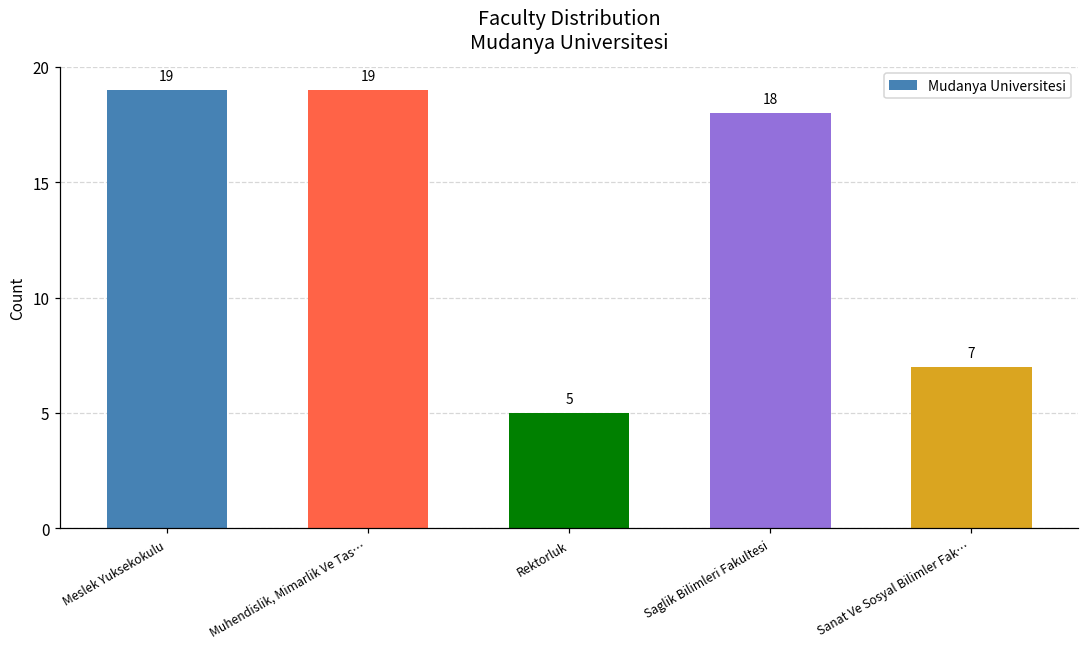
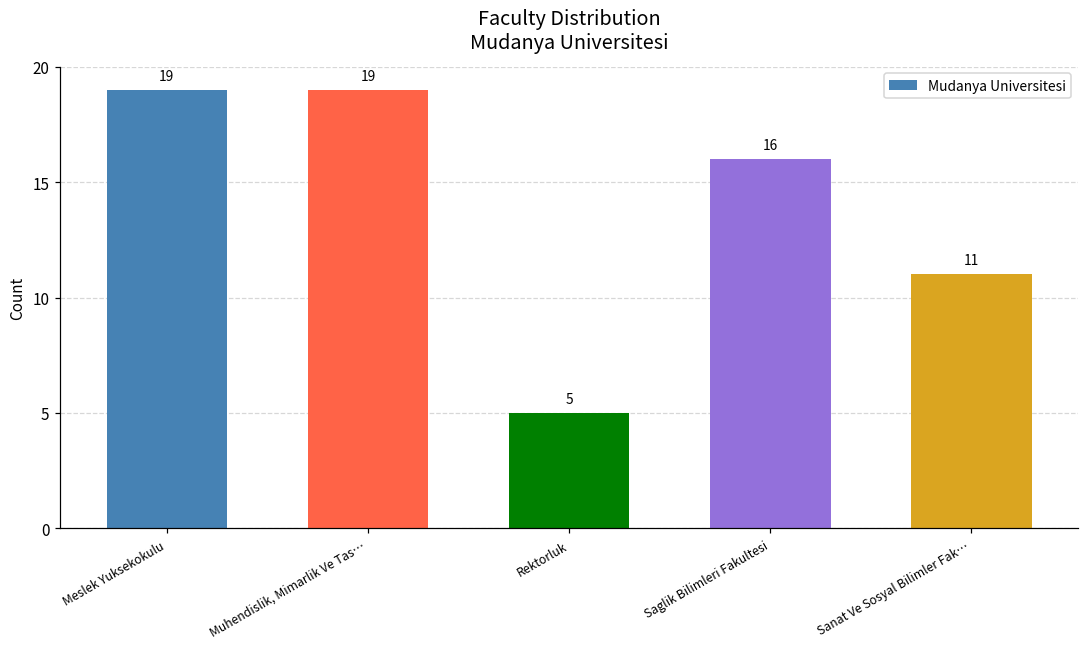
Saglik Bilimleri Fakultesi: 18 -> 16
Sanat Ve Sosyal Bilimler Fak…: 7 -> 11
